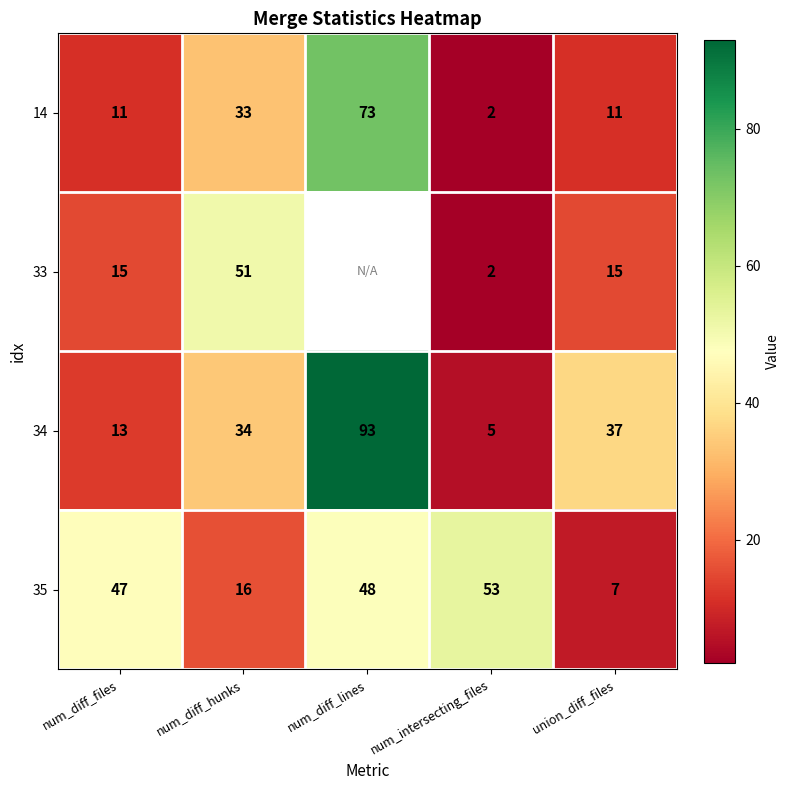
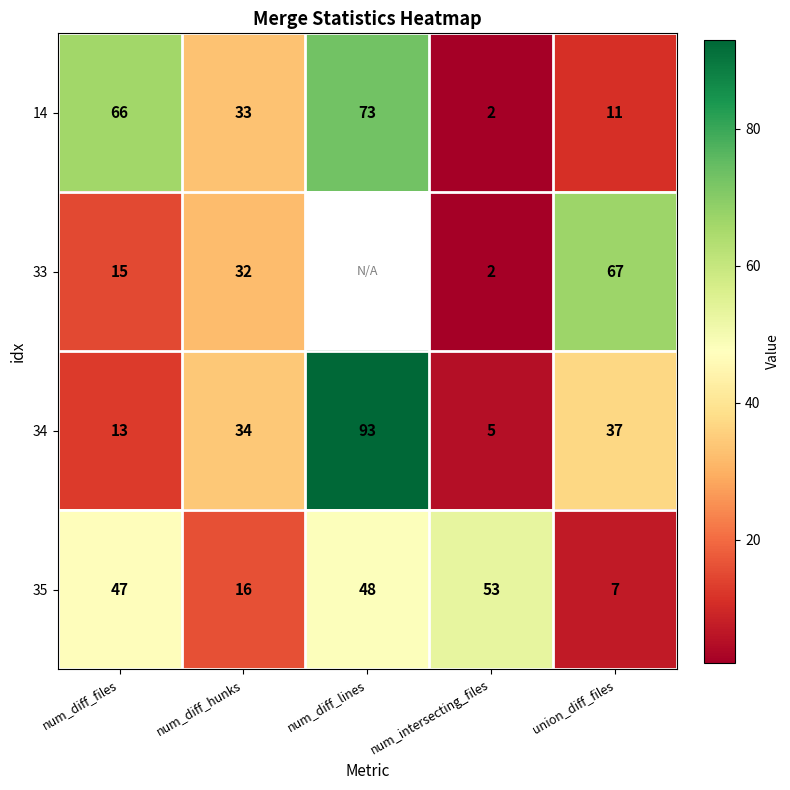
14, num_diff_files: 11 -> 66
33, num_diff_hunks: 51 -> 32
33, union_diff_files: 15 -> 67
